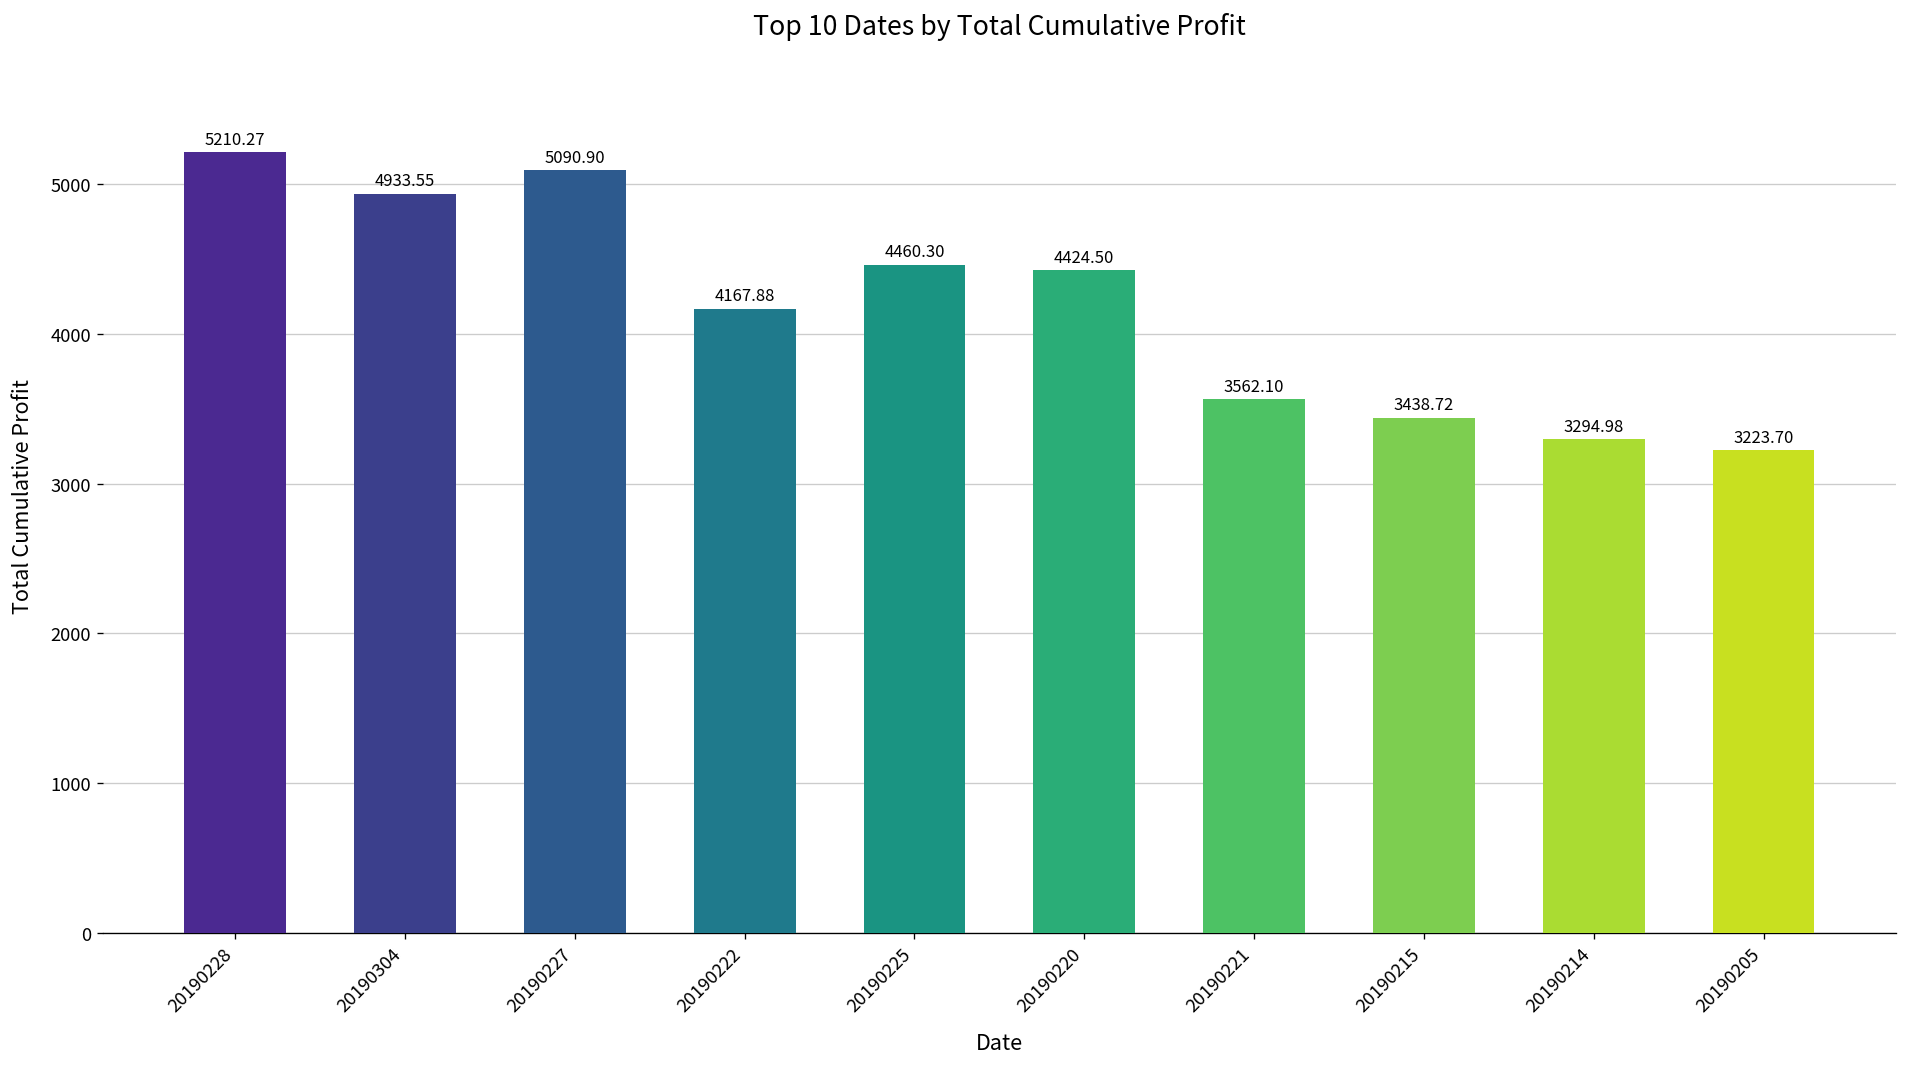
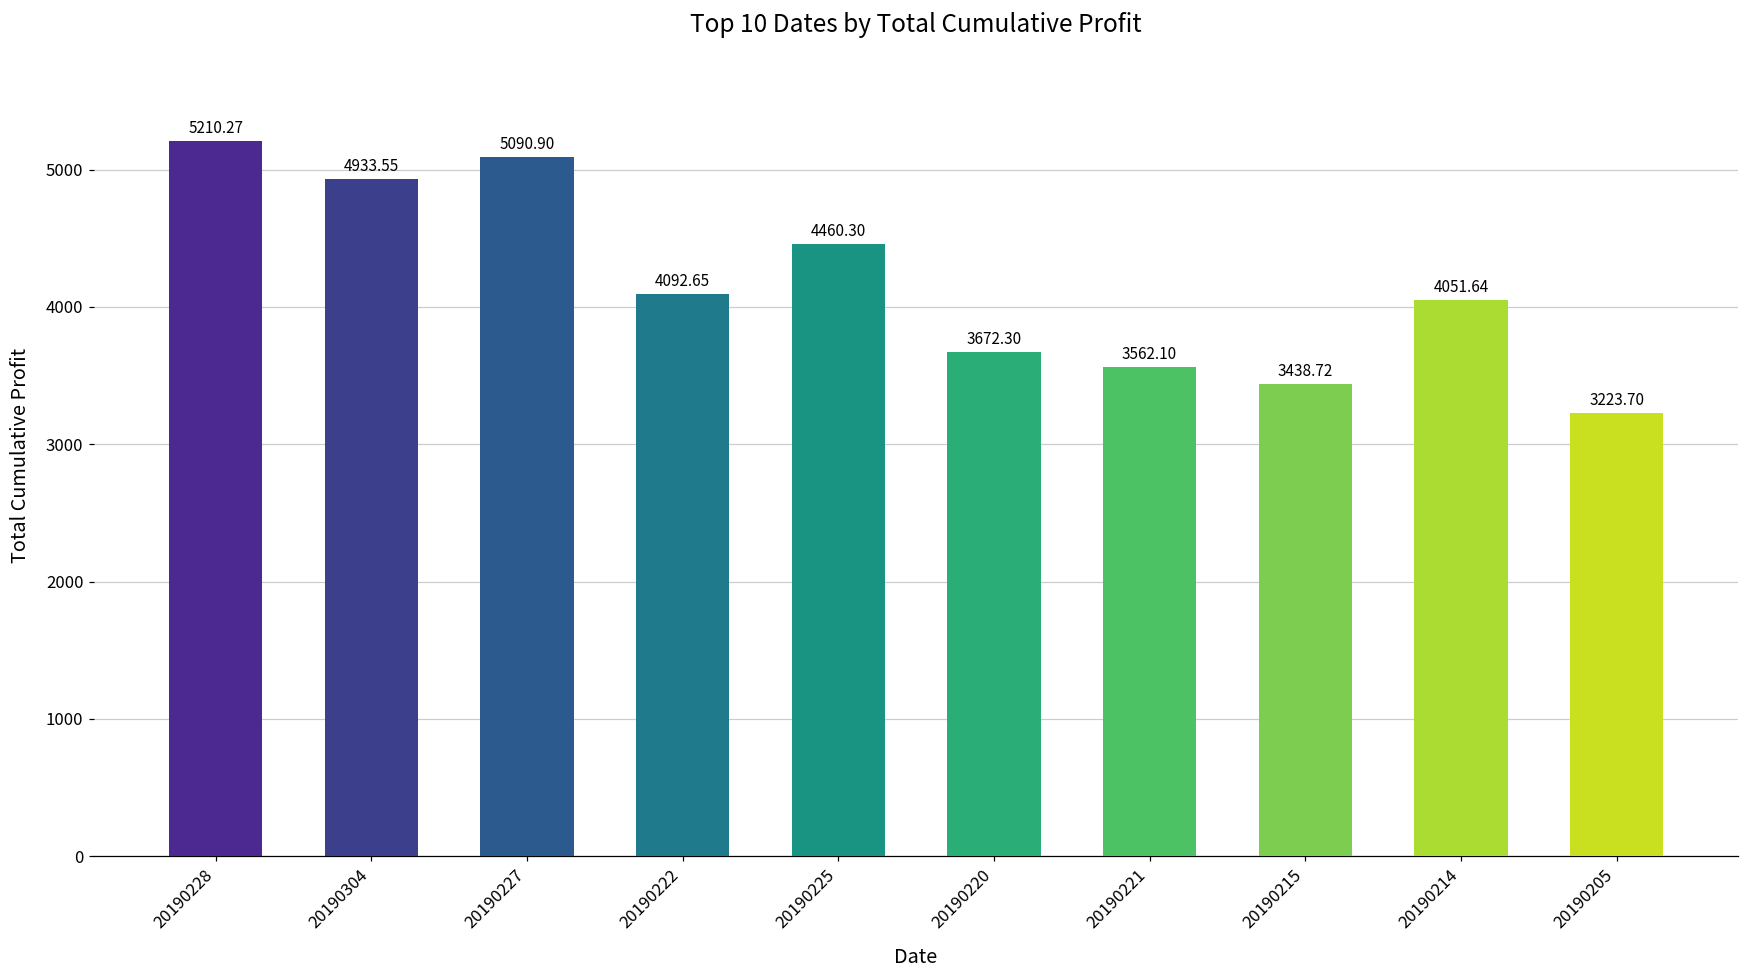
20190222: 4167.88 -> 4092.65
20190220: 4424.50 -> 3672.30
20190214: 3294.98 -> 4051.64
